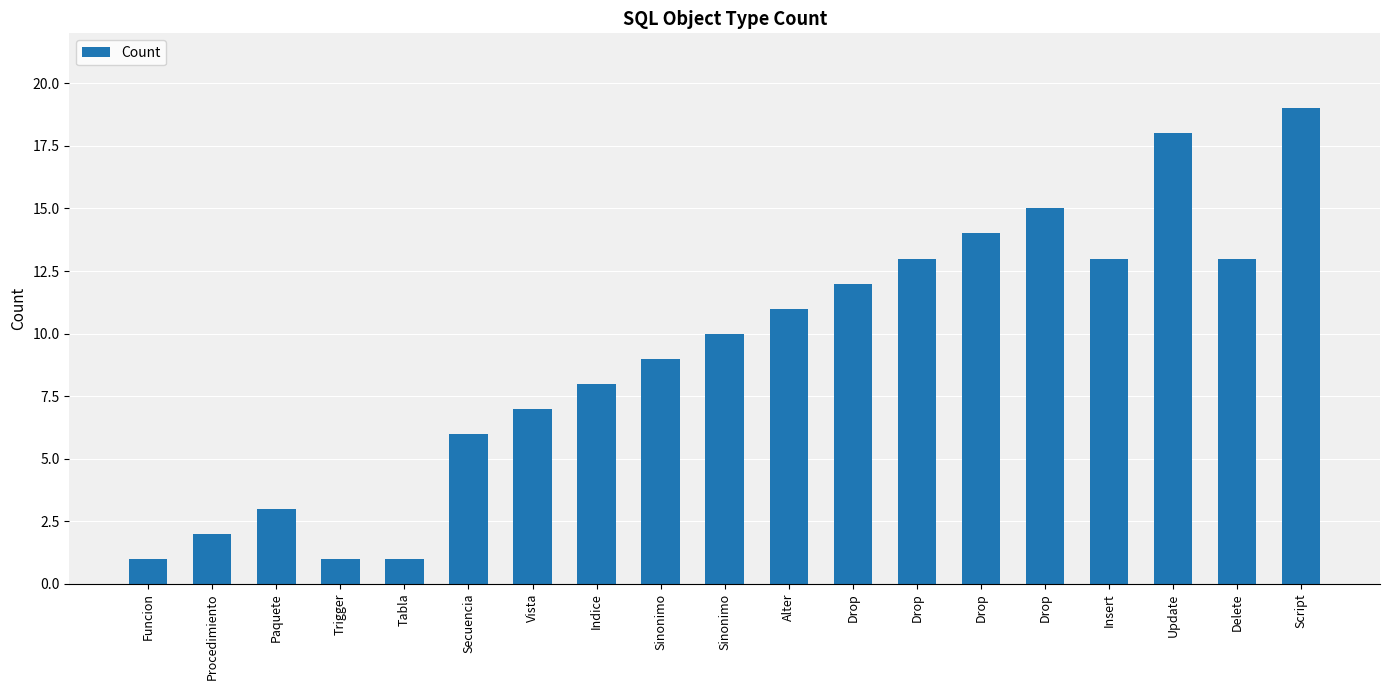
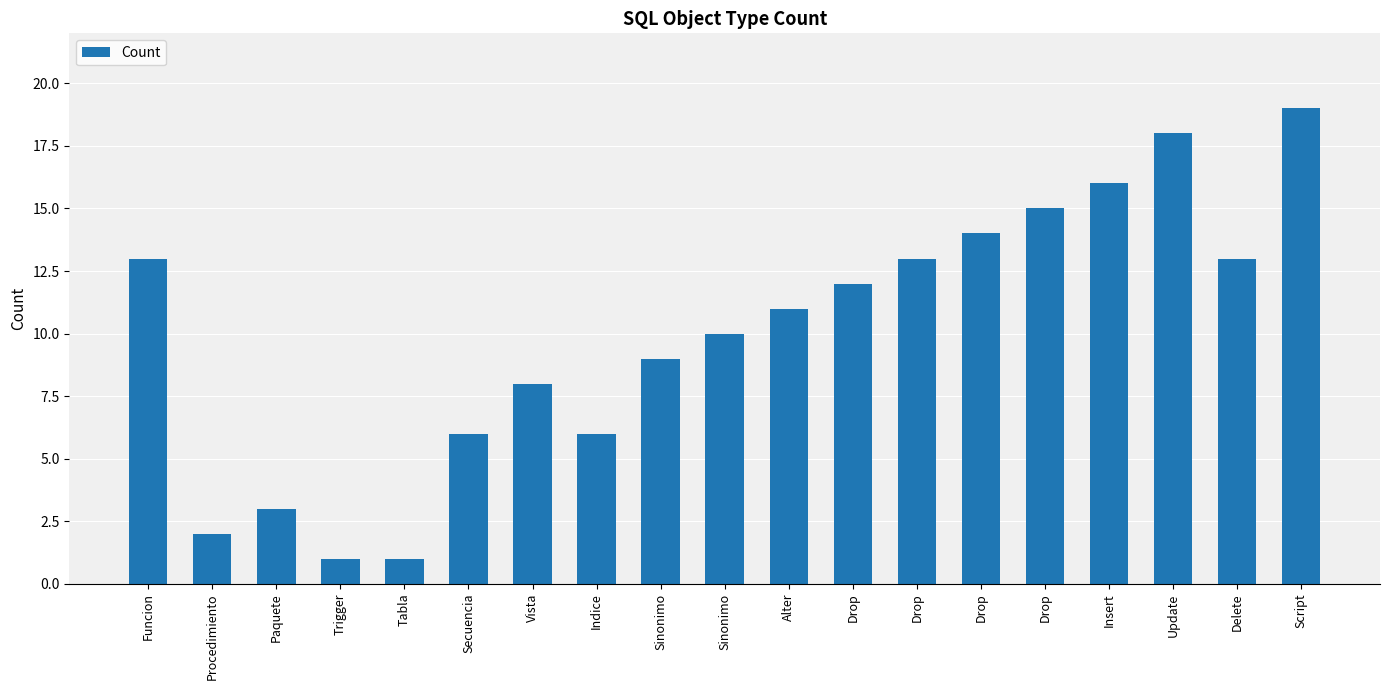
Funcion: 1 -> 13
Vista: 7 -> 8
Indice: 8 -> 6
Insert: 13 -> 16
